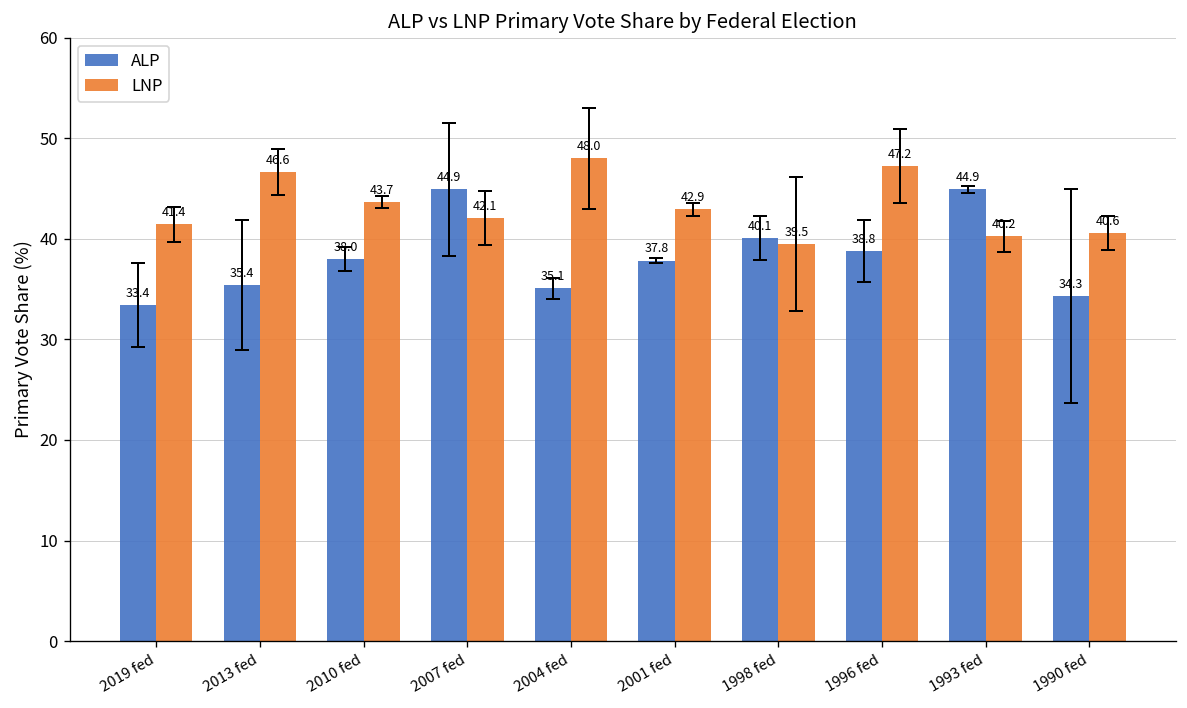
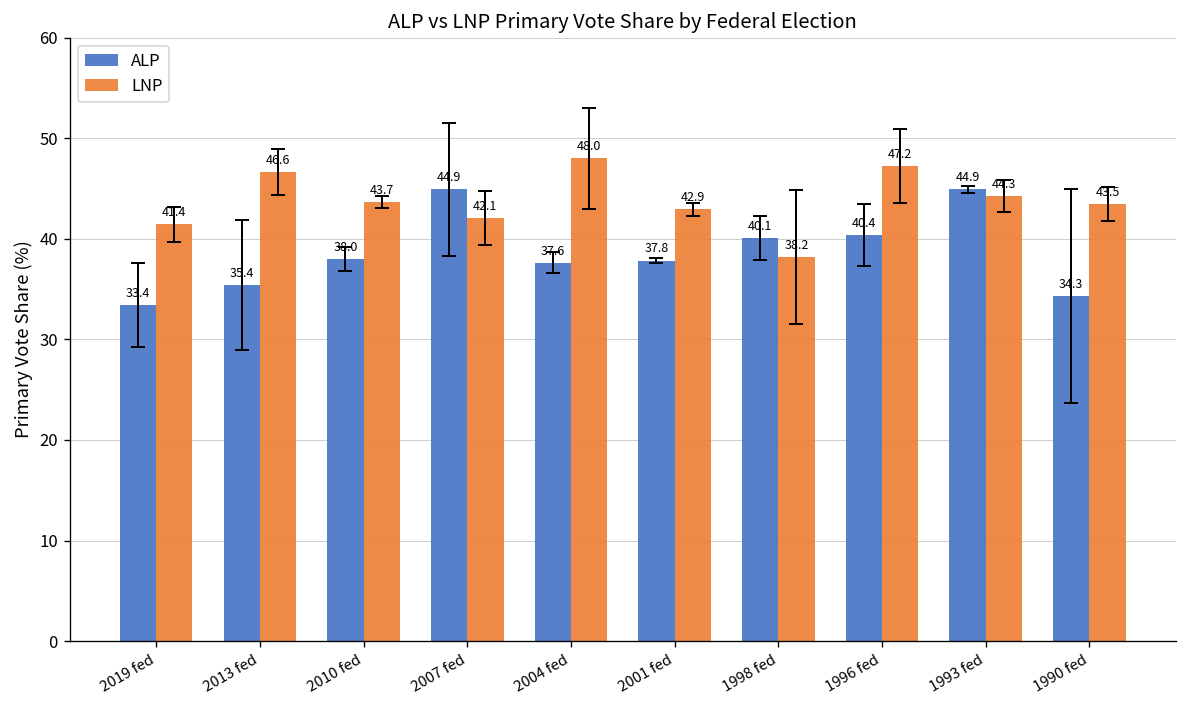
ALP, 2004 fed: 35.1 -> 37.6
LNP, 1998 fed: 39.5 -> 38.2
ALP, 1996 fed: 38.8 -> 40.4
LNP, 1993 fed: 40.2 -> 44.3
LNP, 1990 fed: 40.6 -> 43.5
